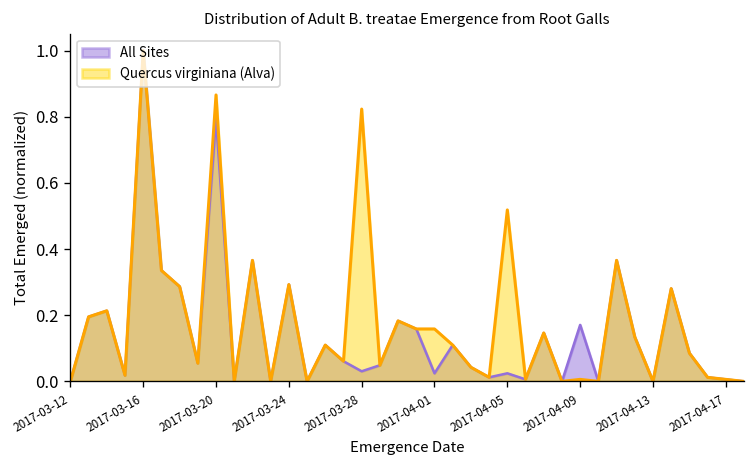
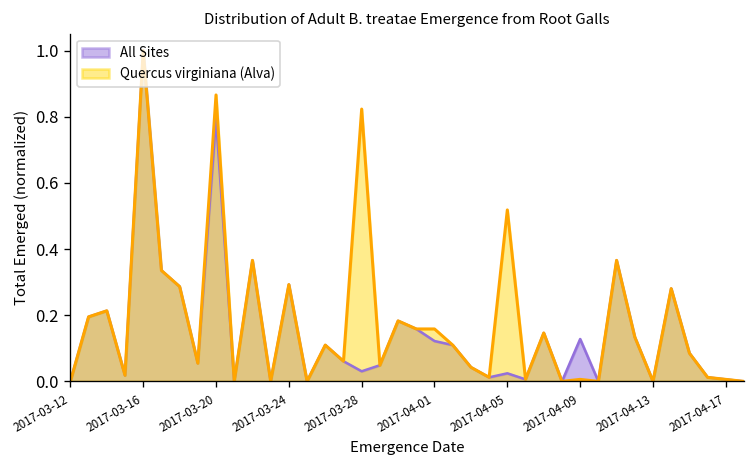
All Sites, 2017-04-01: 0.02 -> 0.12
All Sites, 2017-04-09: 0.17 -> 0.13
